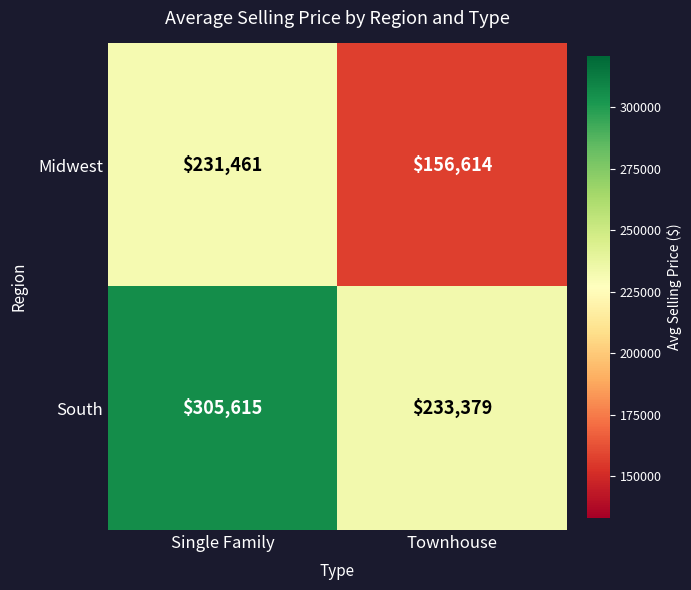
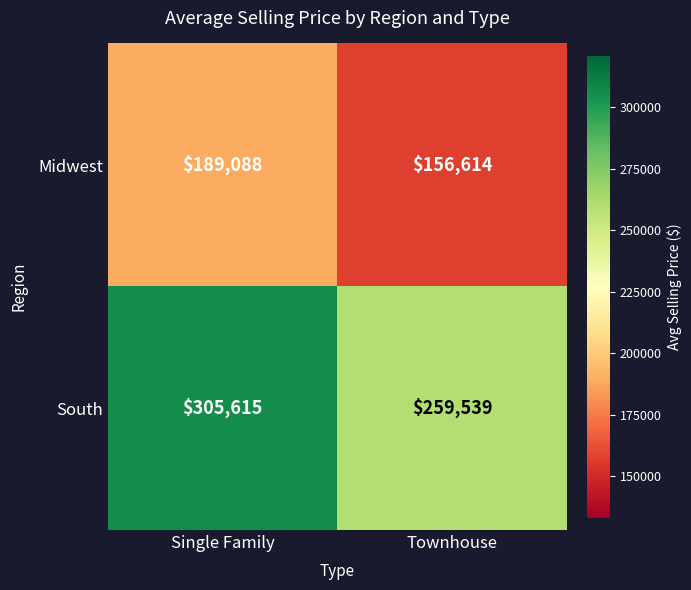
Midwest, Single Family: $231,461 -> $189,088
South, Townhouse: $233,379 -> $259,539
